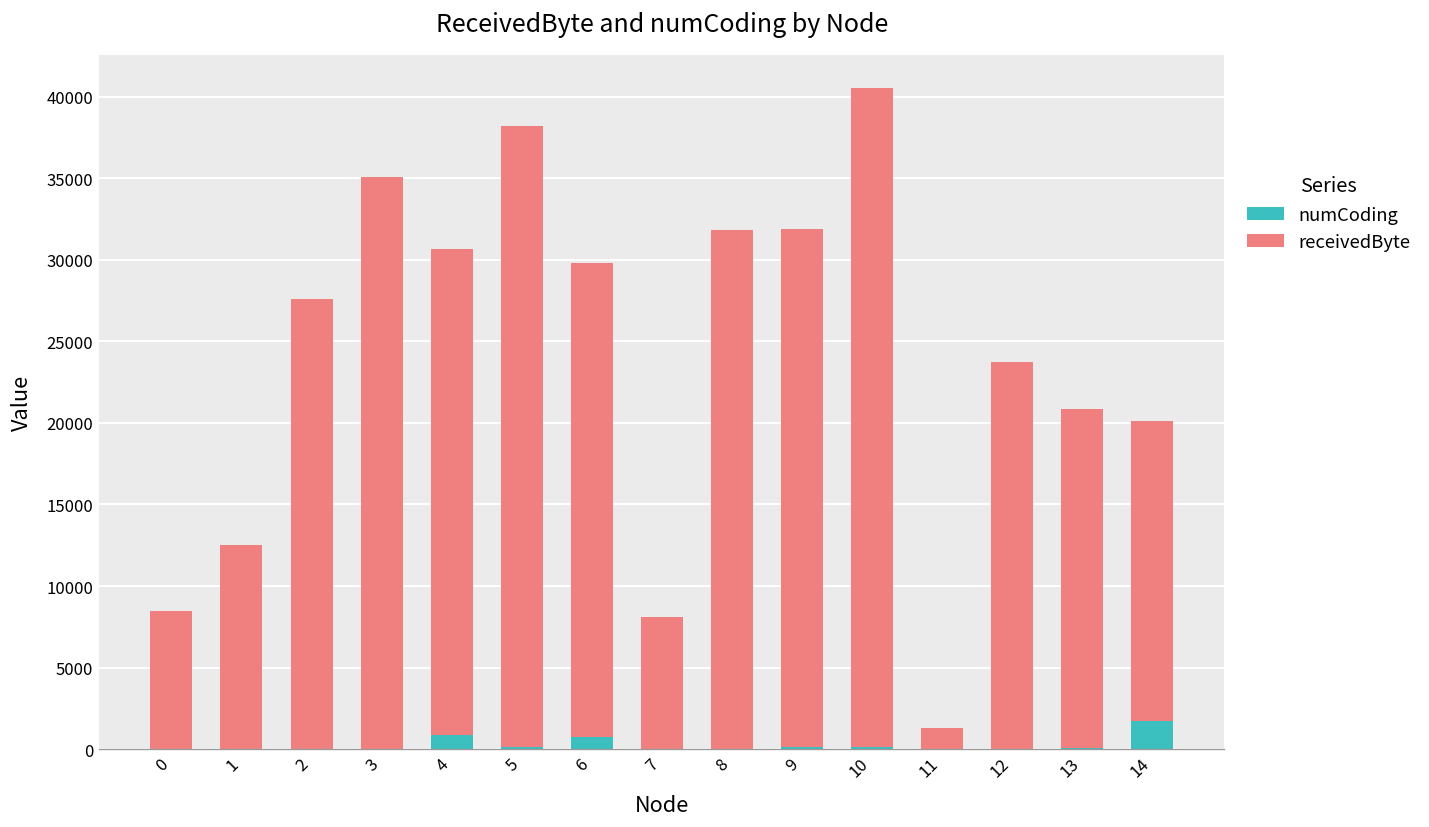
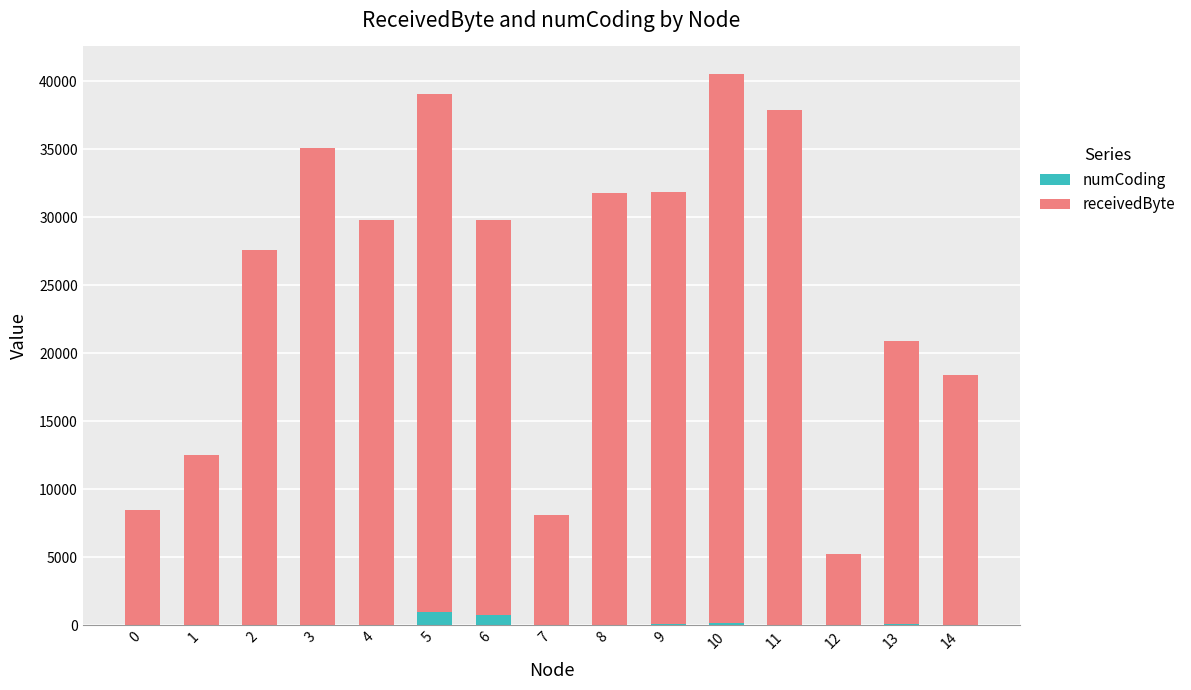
numCoding, 4: 900 -> 0
numCoding, 5: 100 -> 1000
receivedByte, 11: 1300 -> 37900
receivedByte, 12: 23700 -> 5200
numCoding, 14: 1700 -> 0
